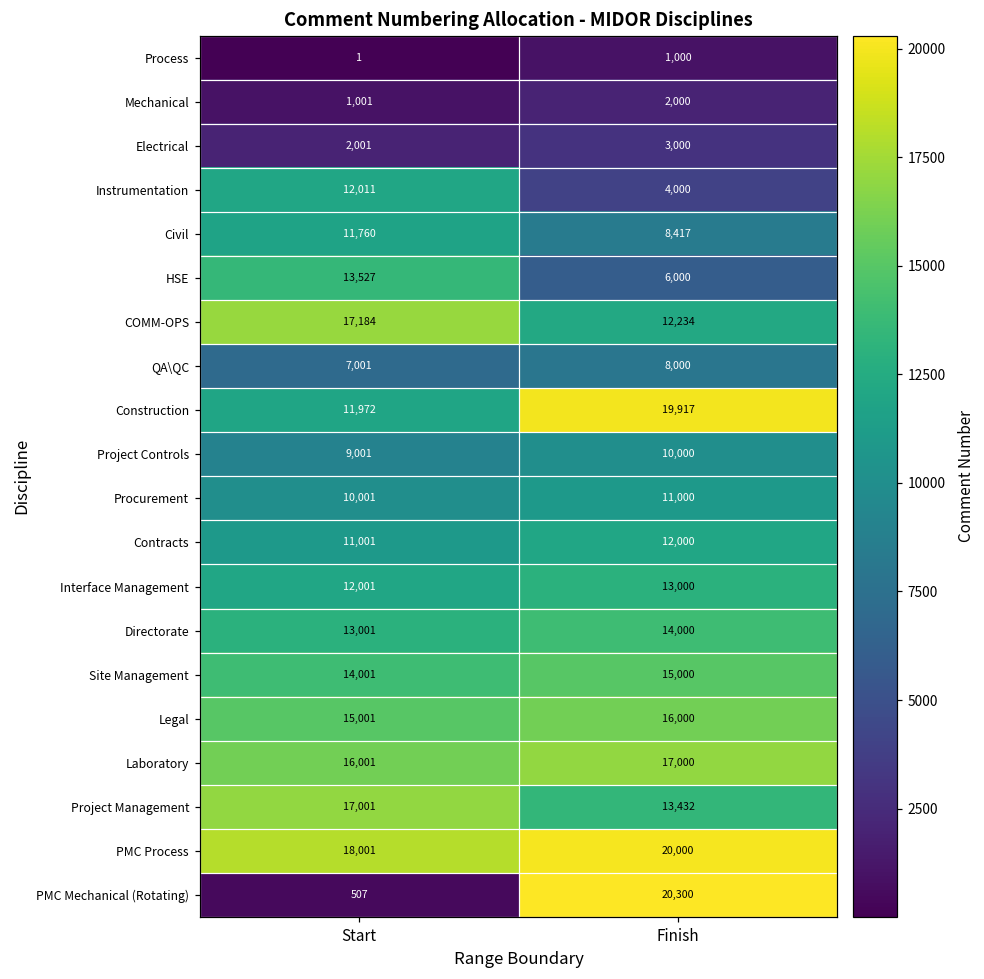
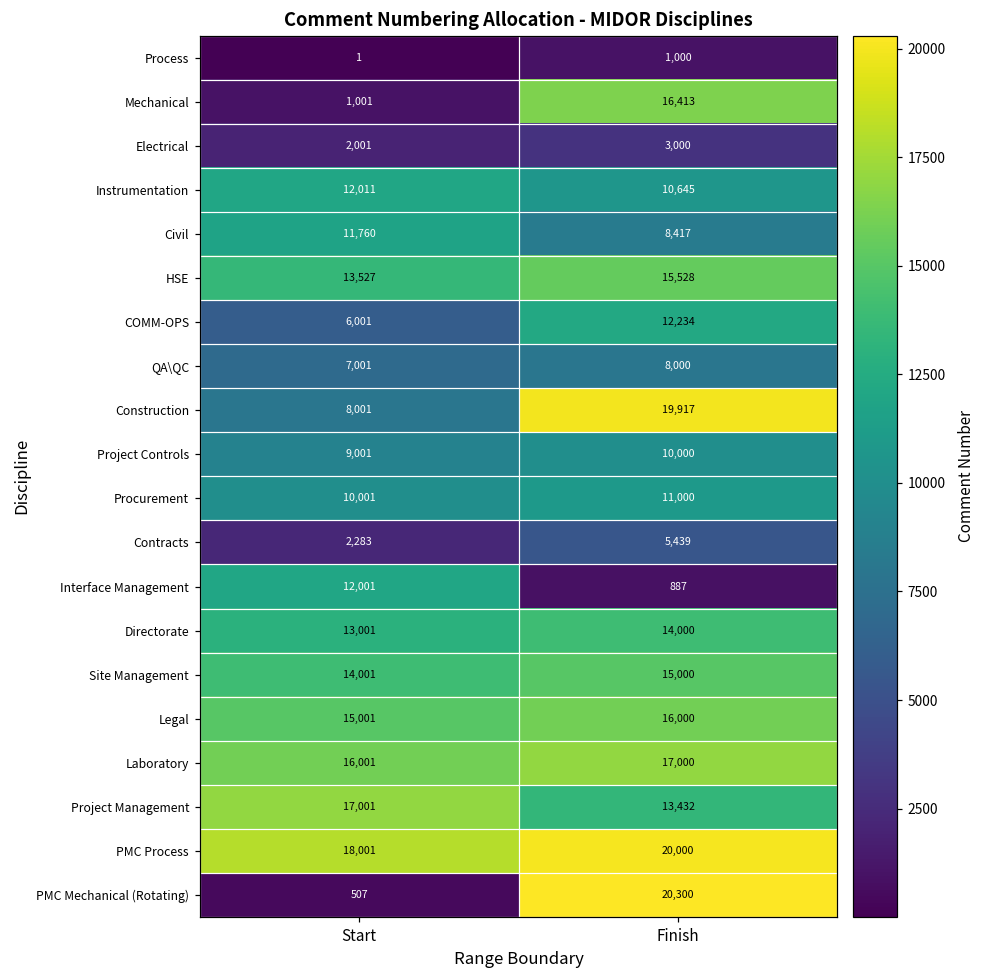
Mechanical, Finish: 2,000 -> 16,413
Instrumentation, Finish: 4,000 -> 10,645
HSE, Finish: 6,000 -> 15,528
COMM-OPS, Start: 17,184 -> 6,001
Construction, Start: 11,972 -> 8,001
Contracts, Start: 11,001 -> 2,283
Contracts, Finish: 12,000 -> 5,439
Interface Management, Finish: 13,000 -> 887
